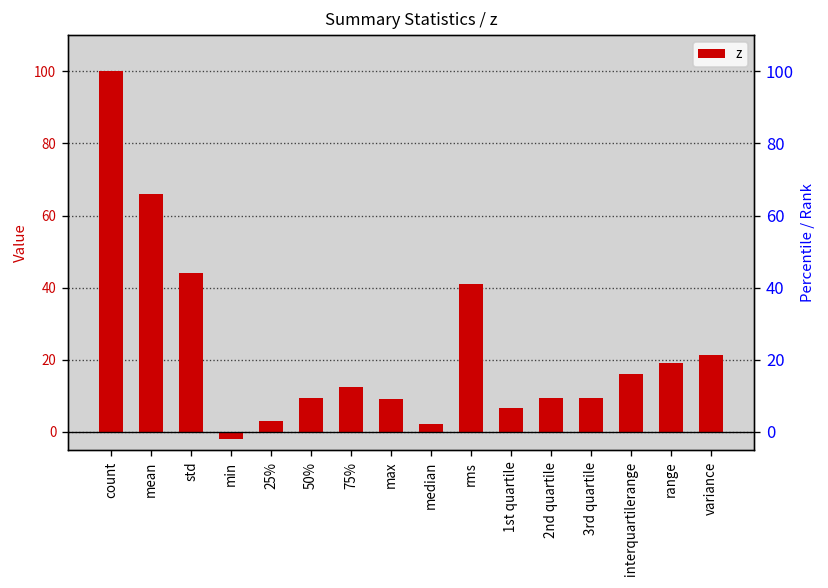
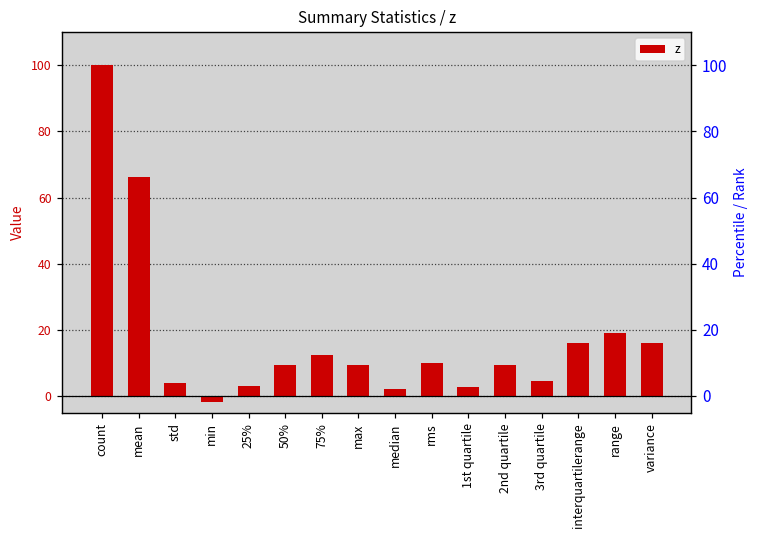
std: 44 -> 4
rms: 41 -> 10
1st quartile: 7 -> 3
3rd quartile: 9 -> 4
variance: 21 -> 16
